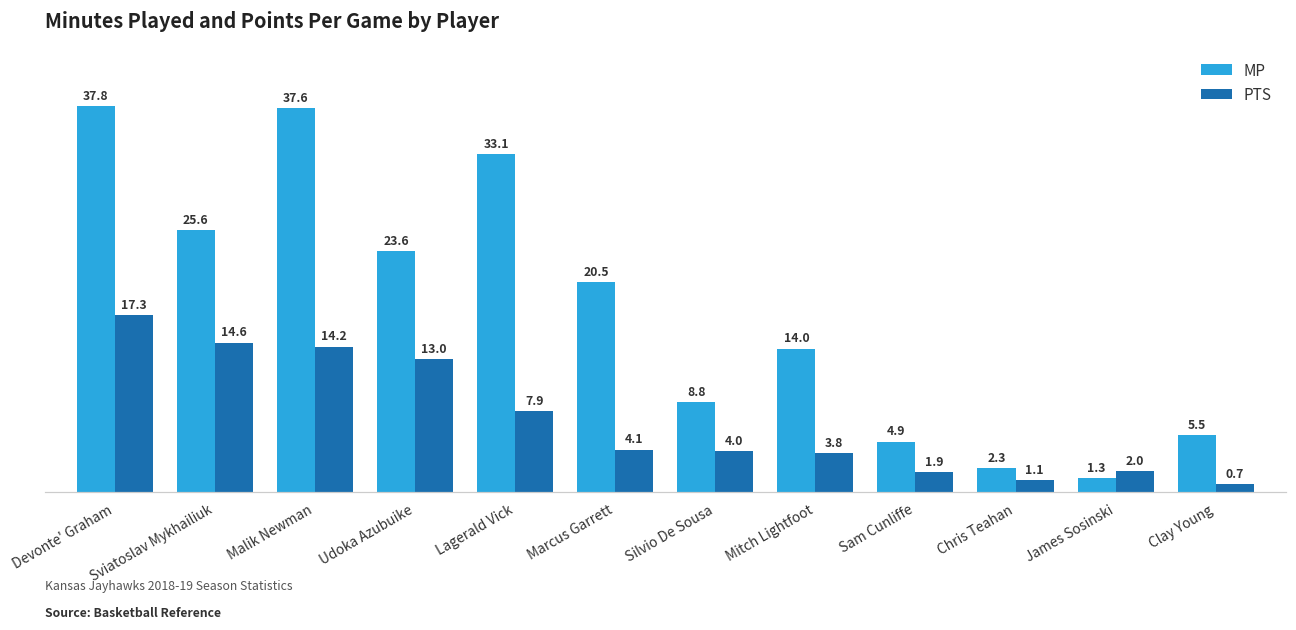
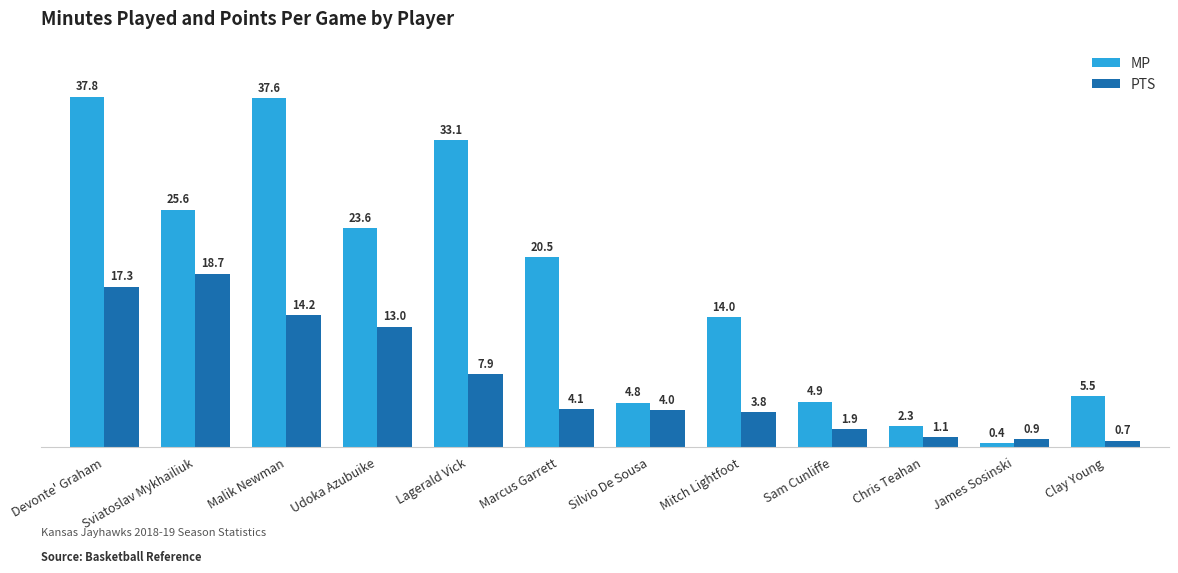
PTS, Sviatoslav Mykhailiuk: 14.6 -> 18.7
MP, Silvio De Sousa: 8.8 -> 4.8
MP, James Sosinski: 1.3 -> 0.4
PTS, James Sosinski: 2.0 -> 0.9
